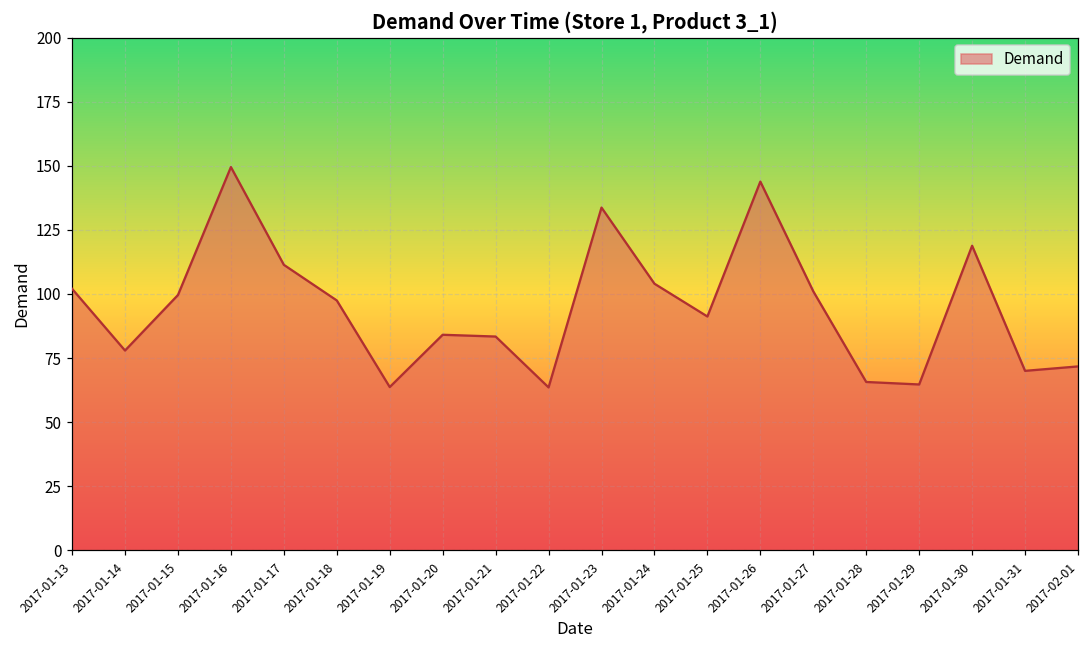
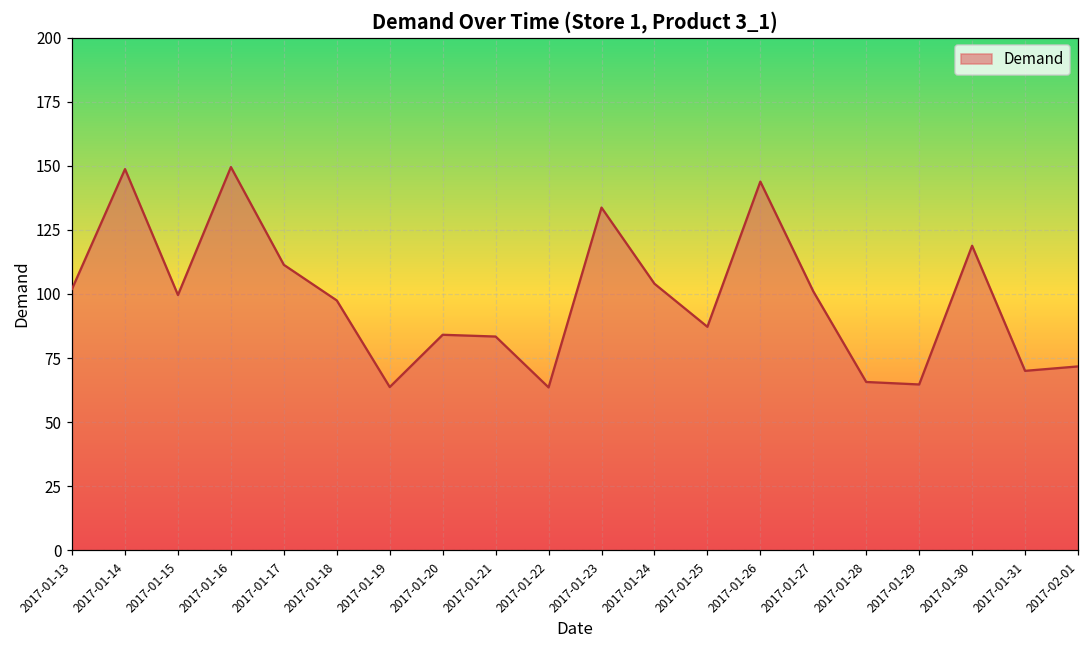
2017-01-14: 78 -> 149
2017-01-25: 91 -> 87
